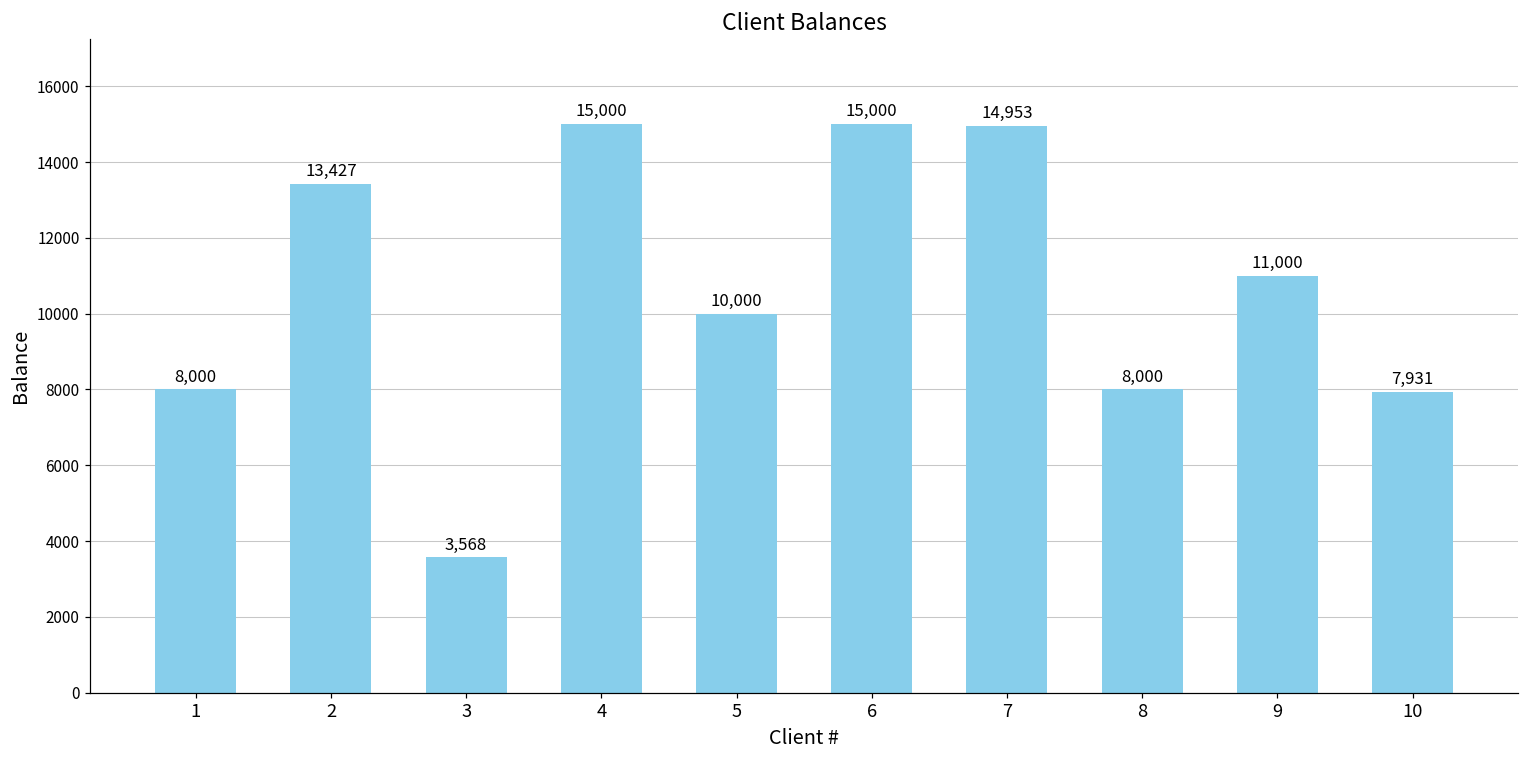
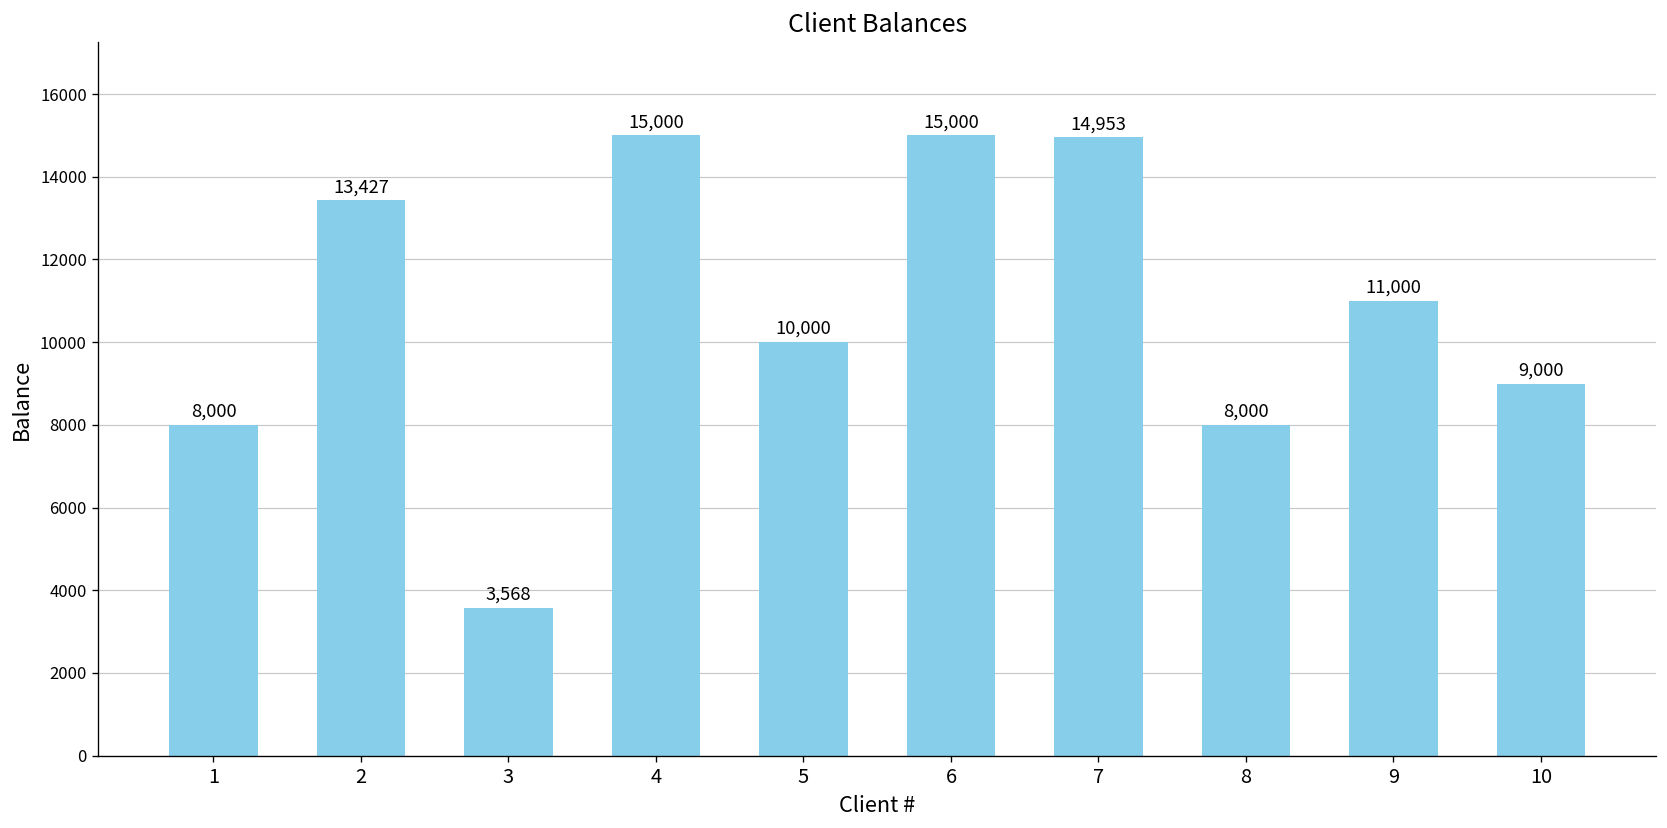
10: 7,931 -> 9,000
